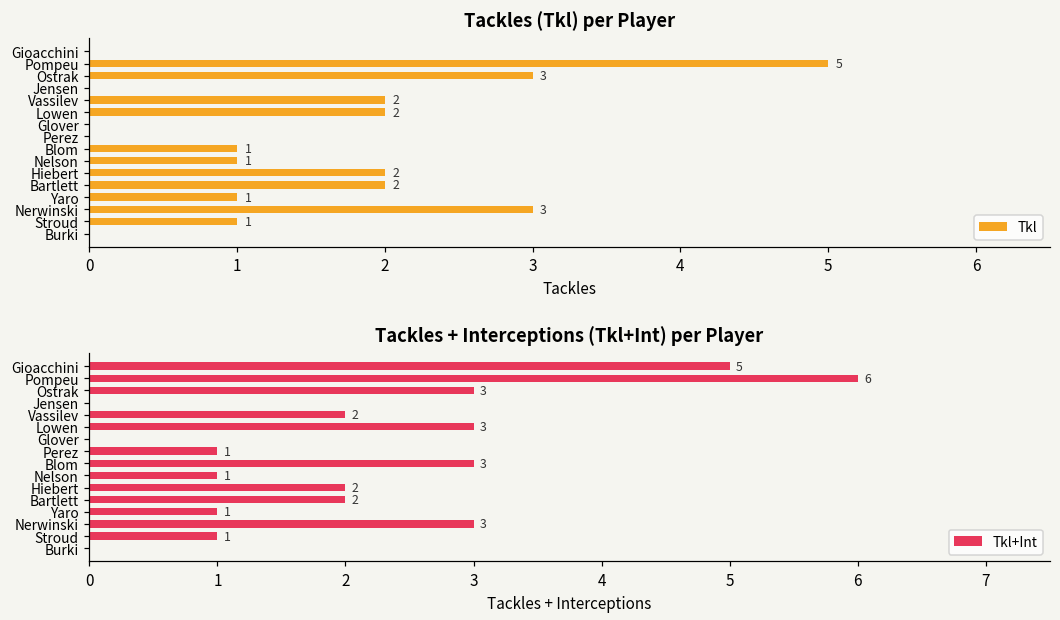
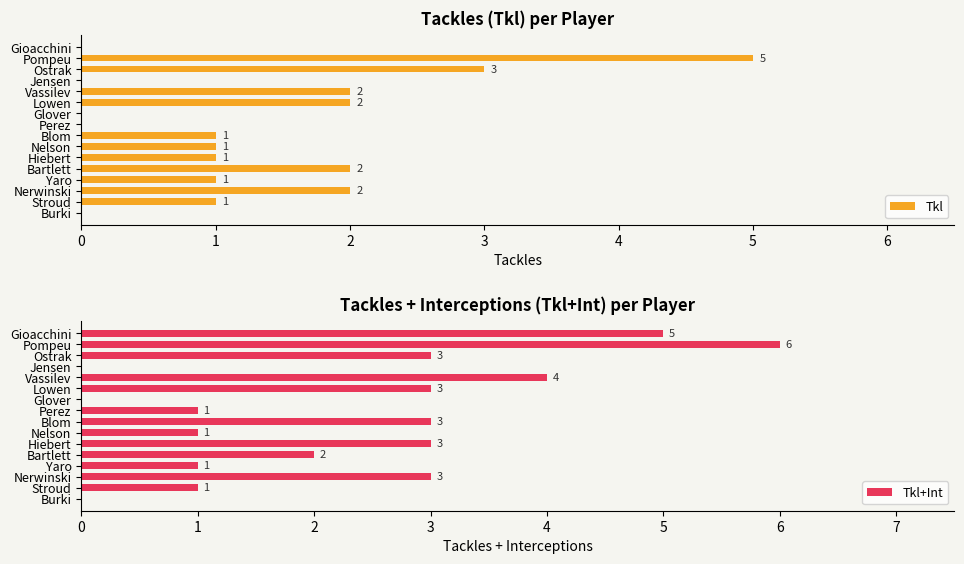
Tackles (Tkl) per Player, Hiebert: 2 -> 1
Tackles (Tkl) per Player, Nerwinski: 3 -> 2
Tackles + Interceptions (Tkl+Int) per Player, Vassilev: 2 -> 4
Tackles + Interceptions (Tkl+Int) per Player, Hiebert: 2 -> 3
